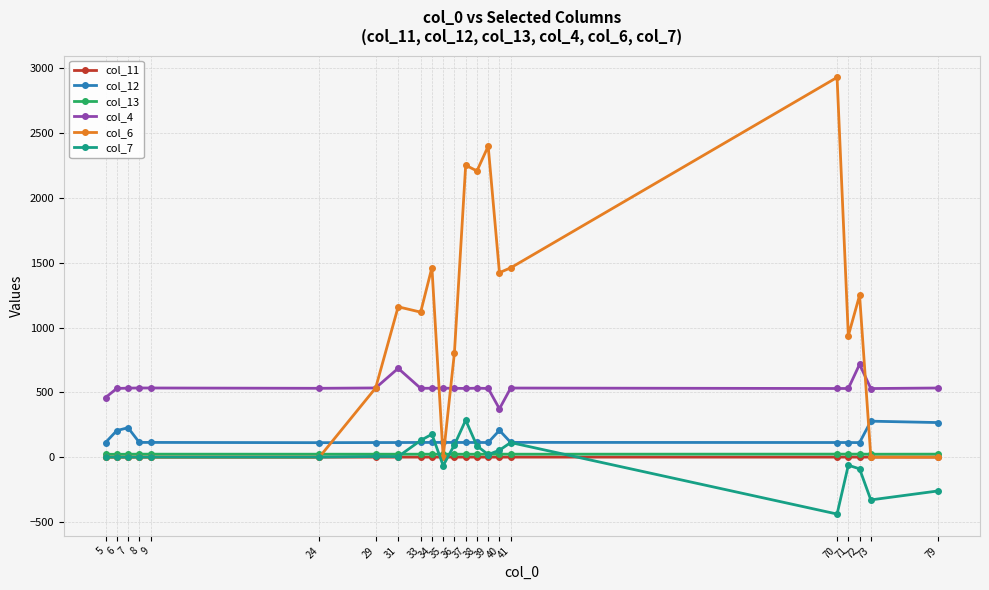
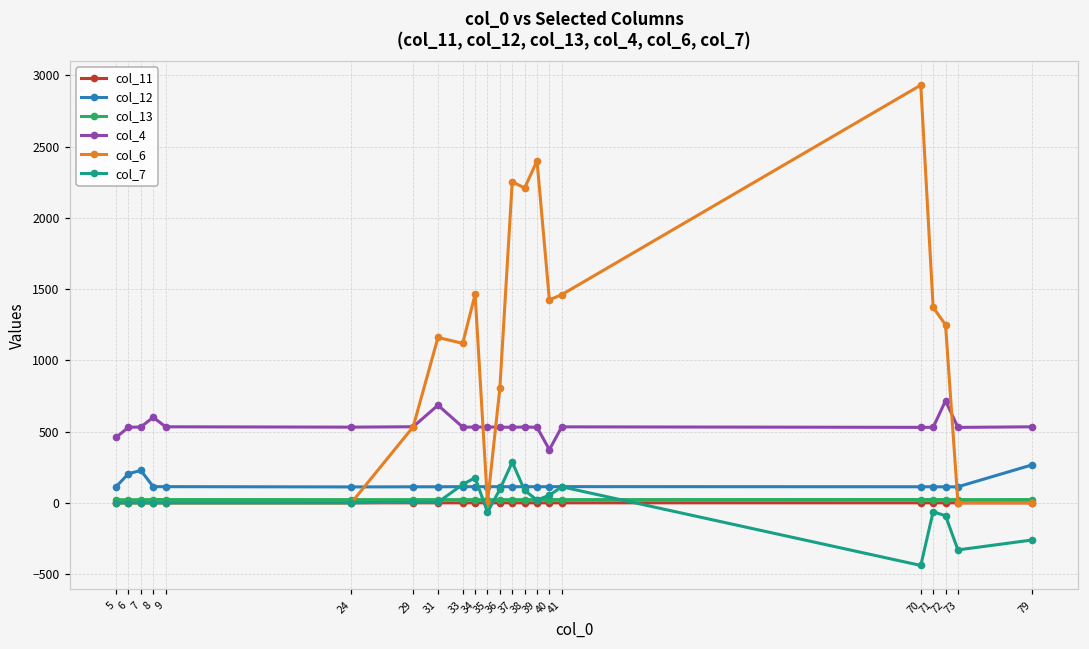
col_4, 8: 530 -> 600
col_12, 40: 210 -> 110
col_6, 71: 940 -> 1370
col_12, 73: 280 -> 110
